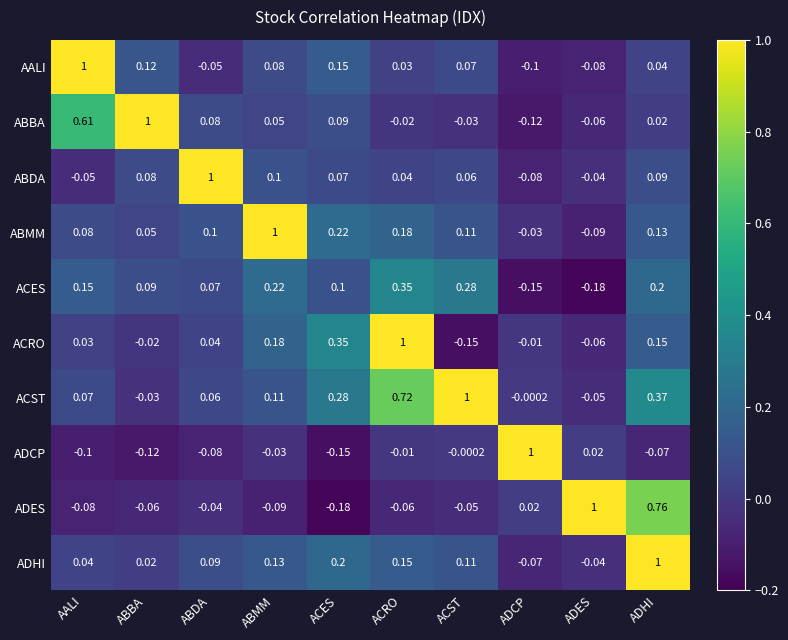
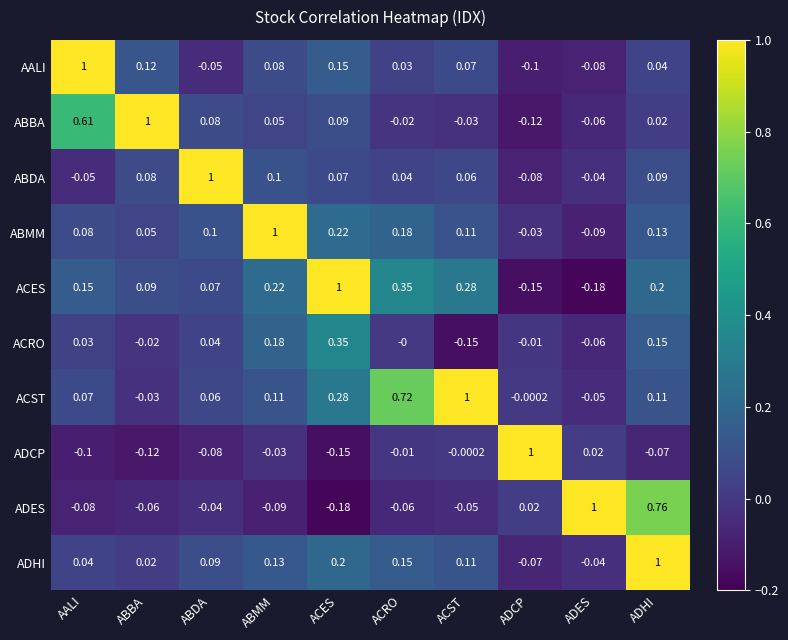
ACES, ACES: 0.1 -> 1
ACRO, ACRO: 1 -> -0
ACST, ADHI: 0.37 -> 0.11
